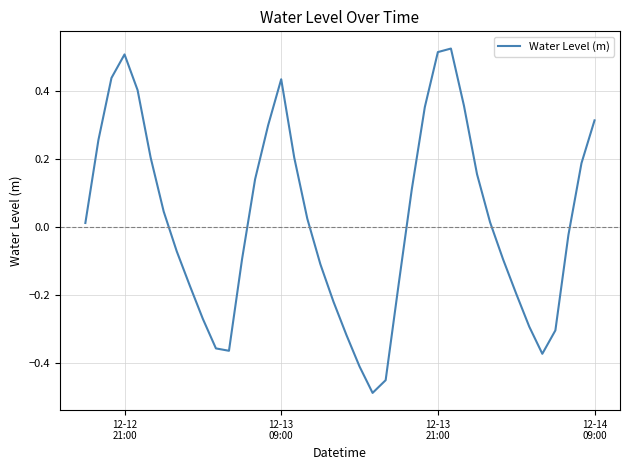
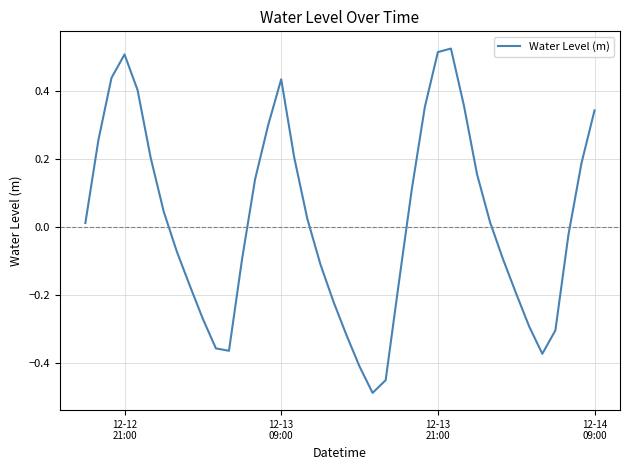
12-14 09:00: 0.31 -> 0.34
